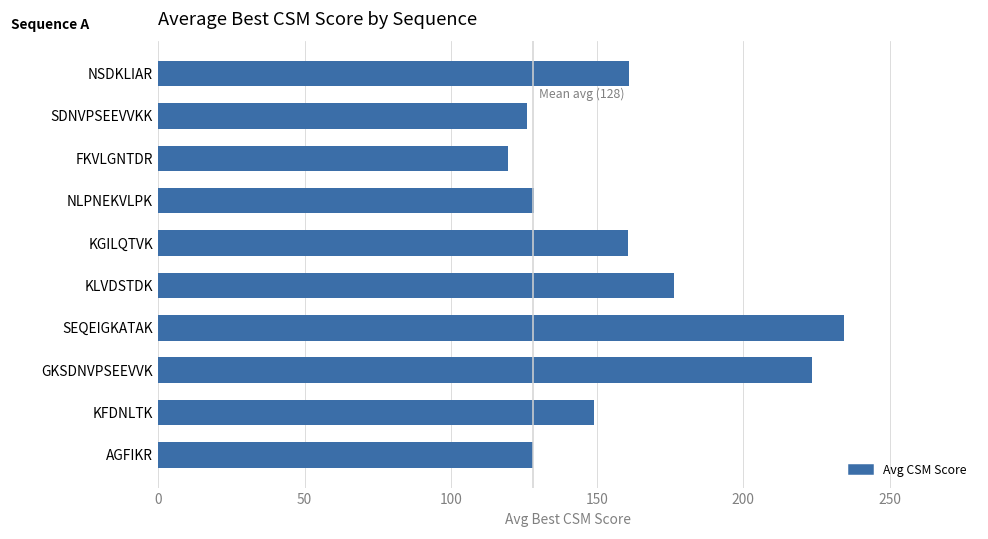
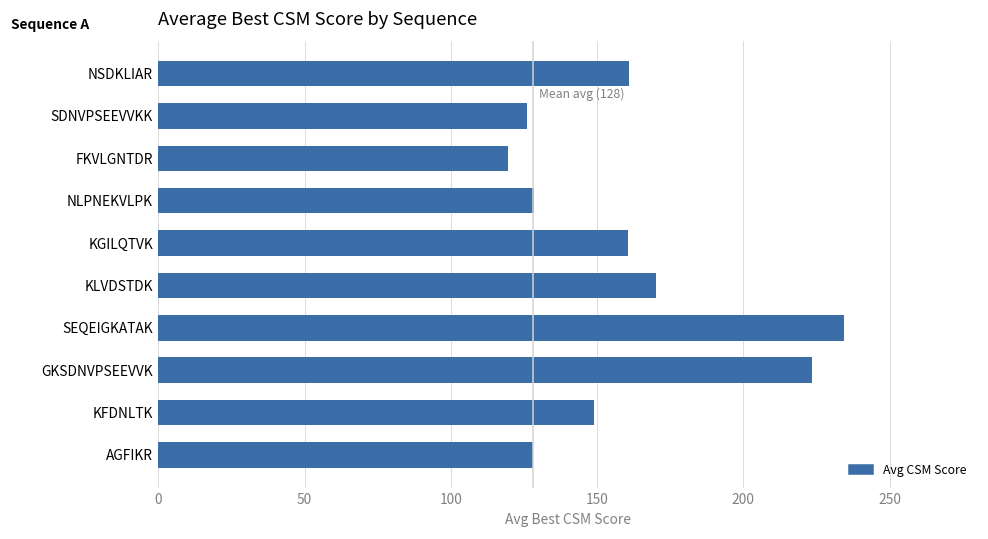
KLVDSTDK: 176 -> 170
